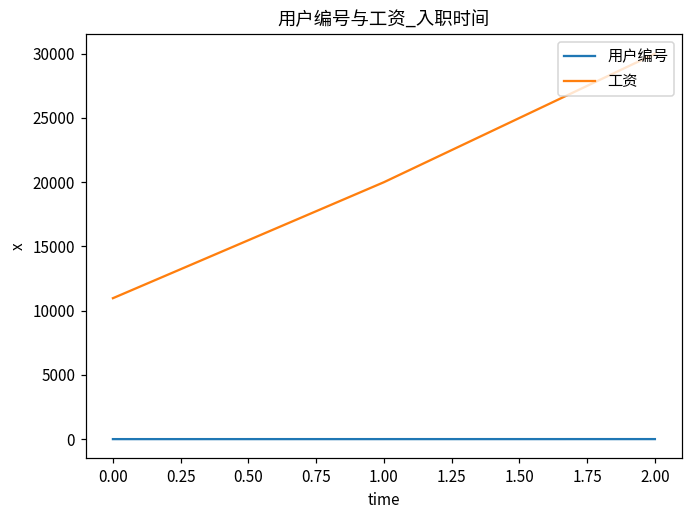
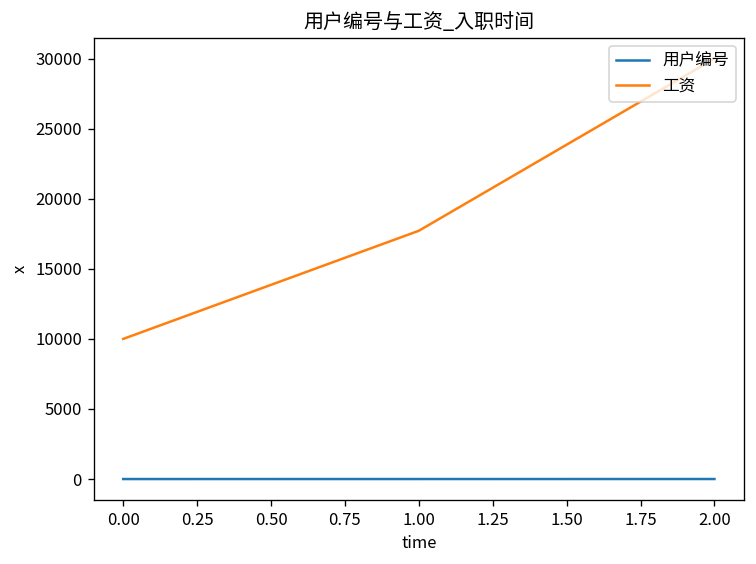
工资, 0.00: 11000 -> 10000
工资, 1.00: 20000 -> 17700
